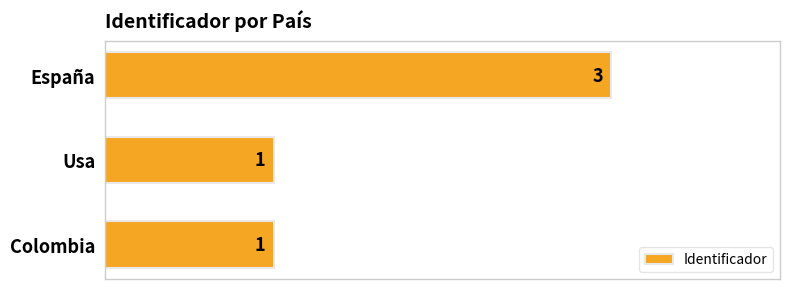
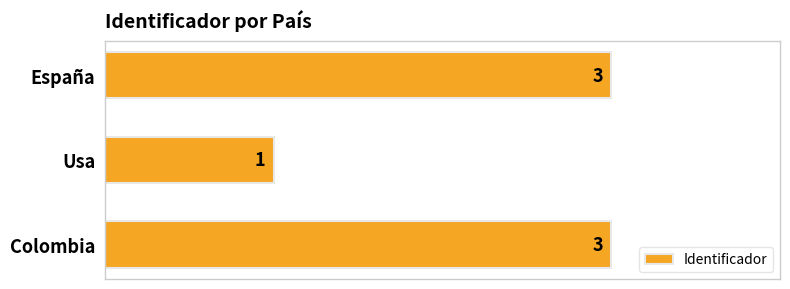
Colombia: 1 -> 3
